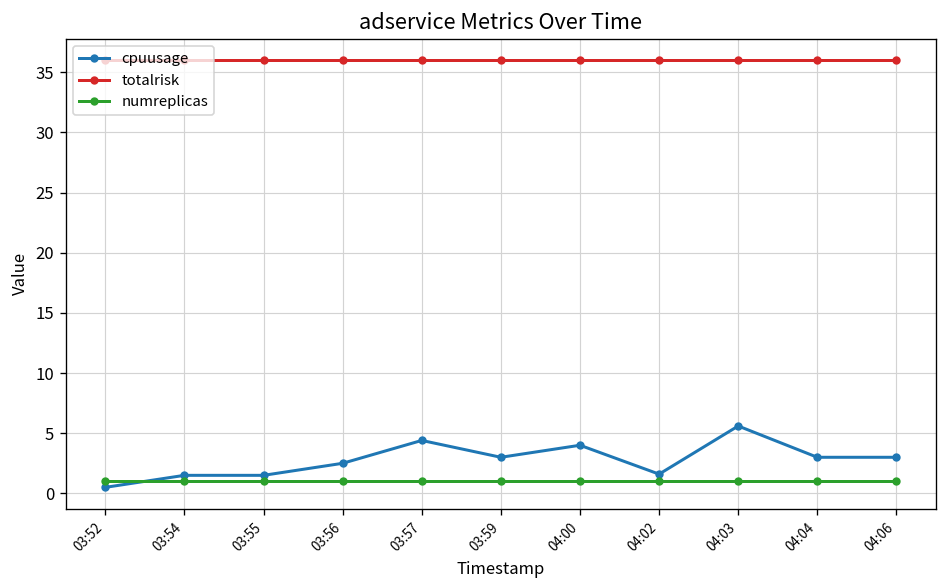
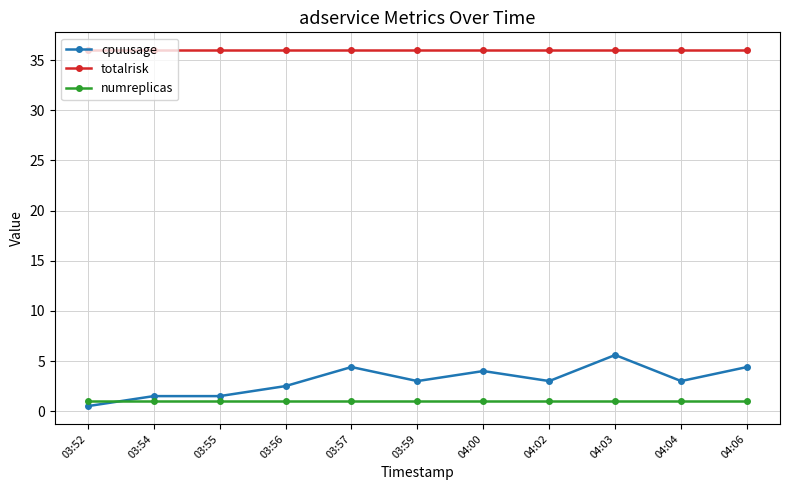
cpuusage, 04:02: 1.6 -> 3.0
cpuusage, 04:06: 3.0 -> 4.4
